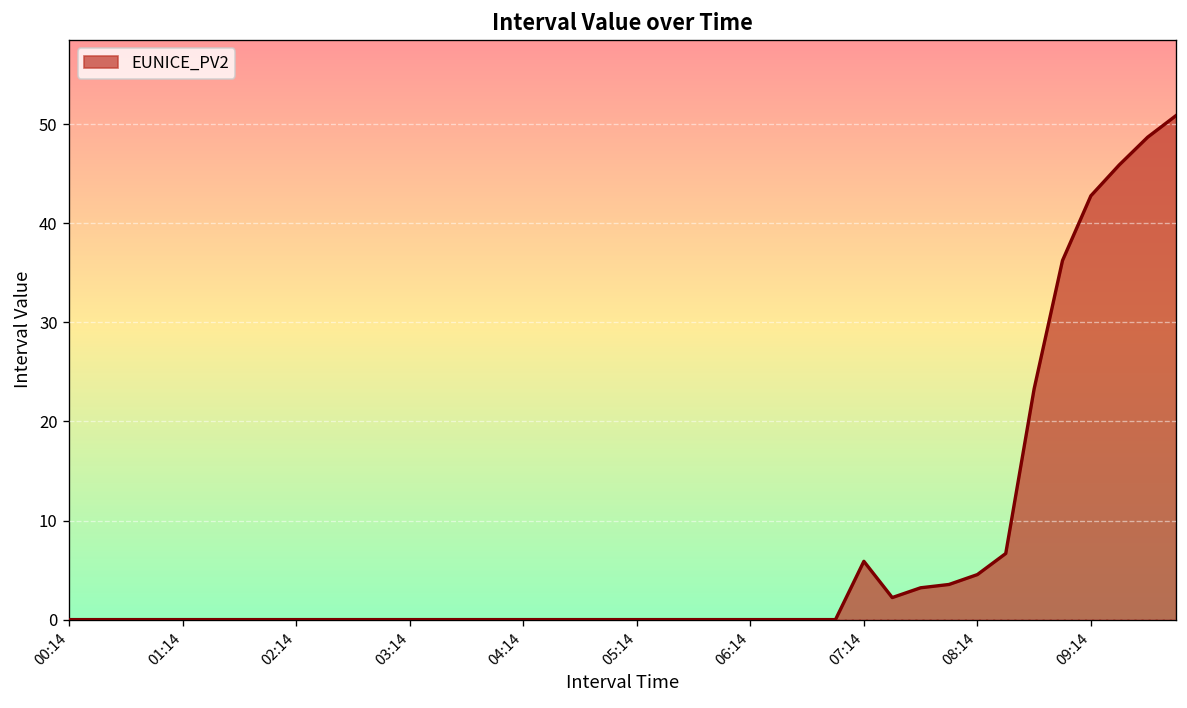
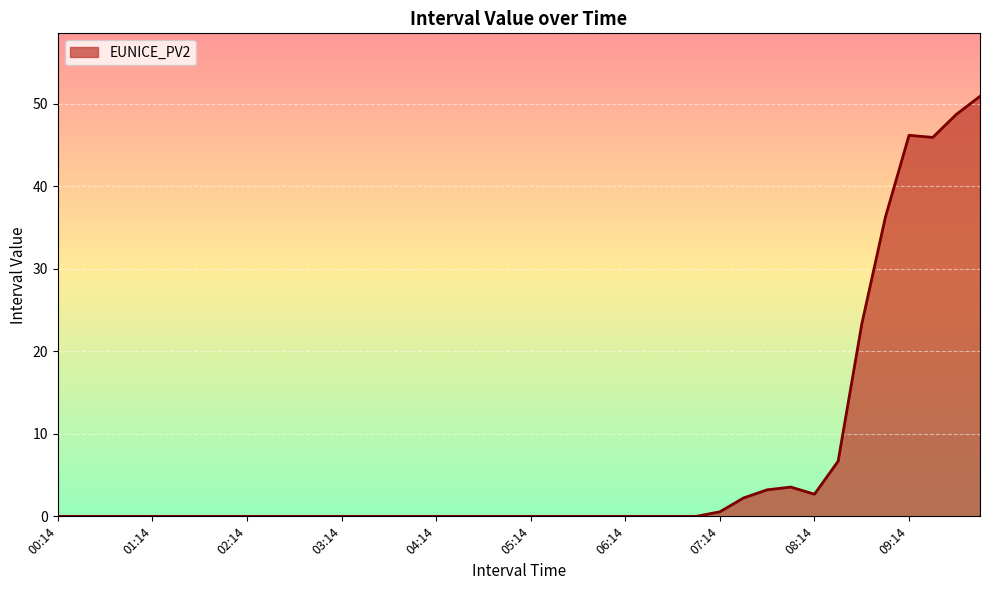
07:14: 6 -> 1
08:14: 5 -> 3
09:14: 43 -> 46
